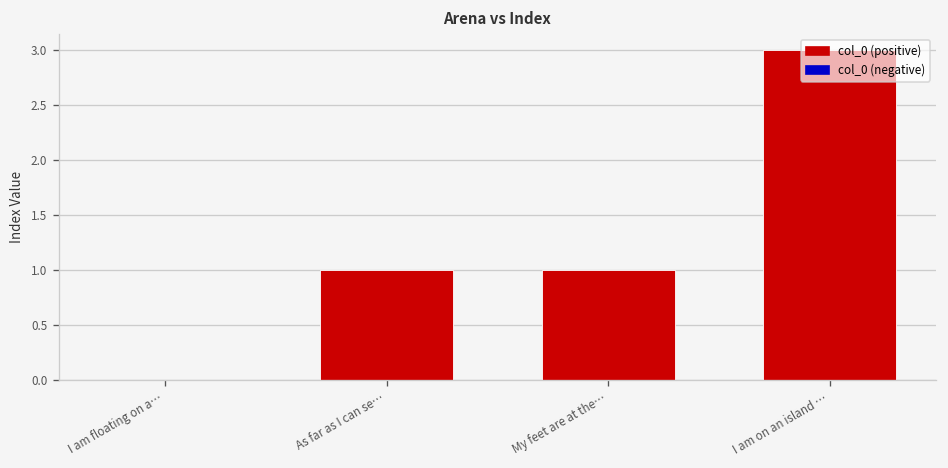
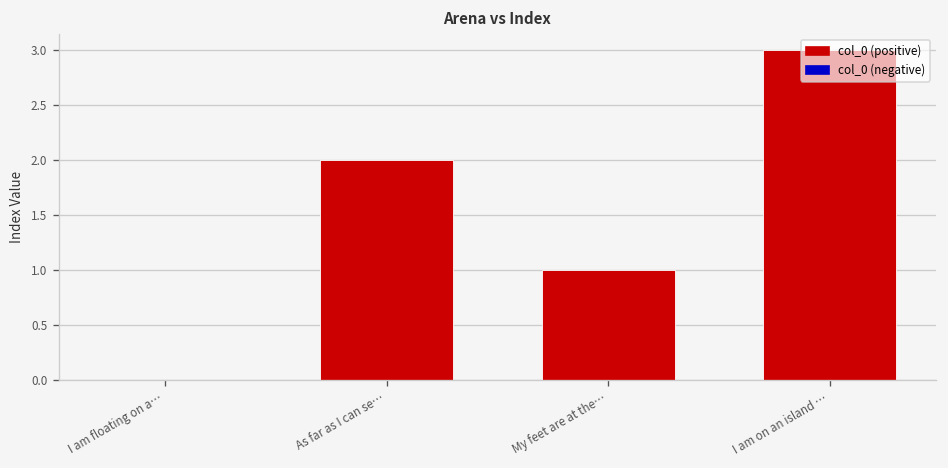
As far as I can se…: 1 -> 2
